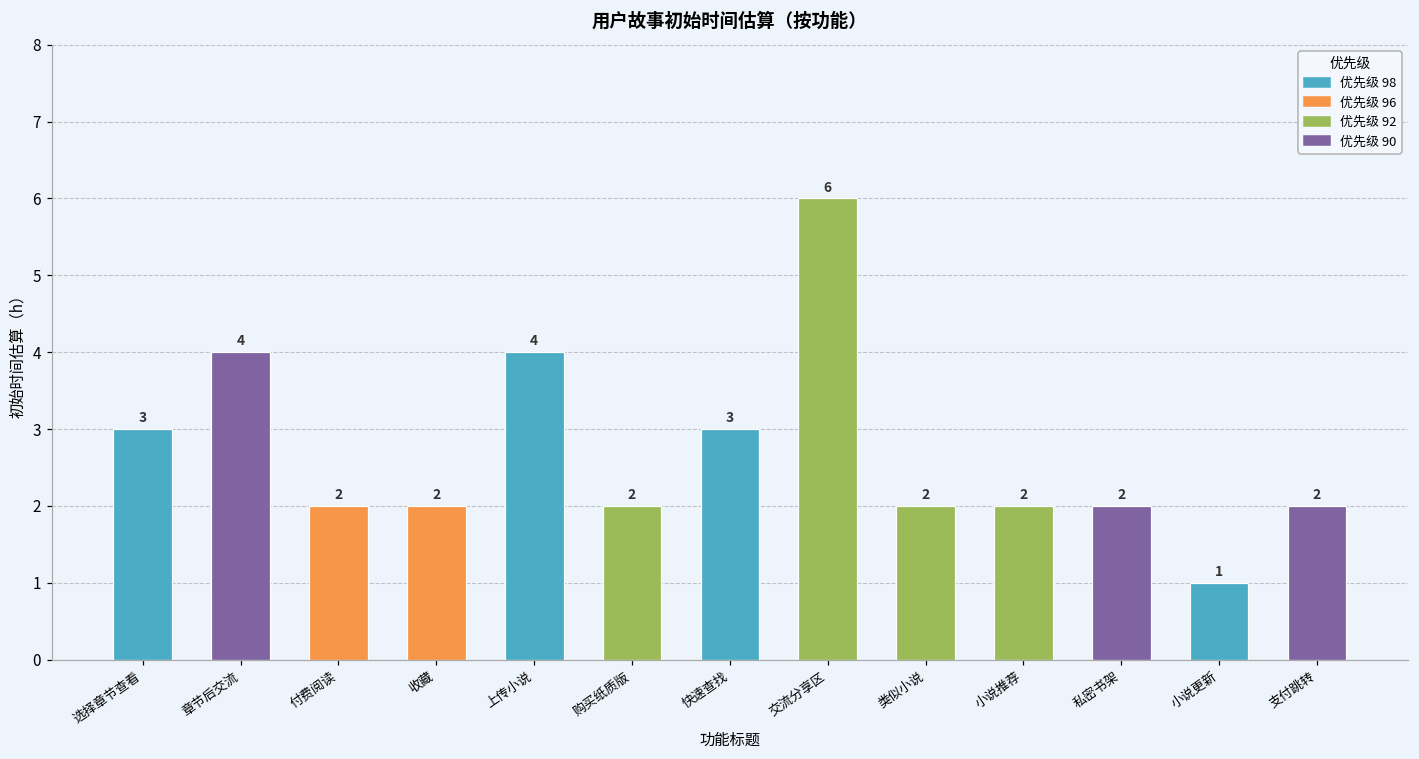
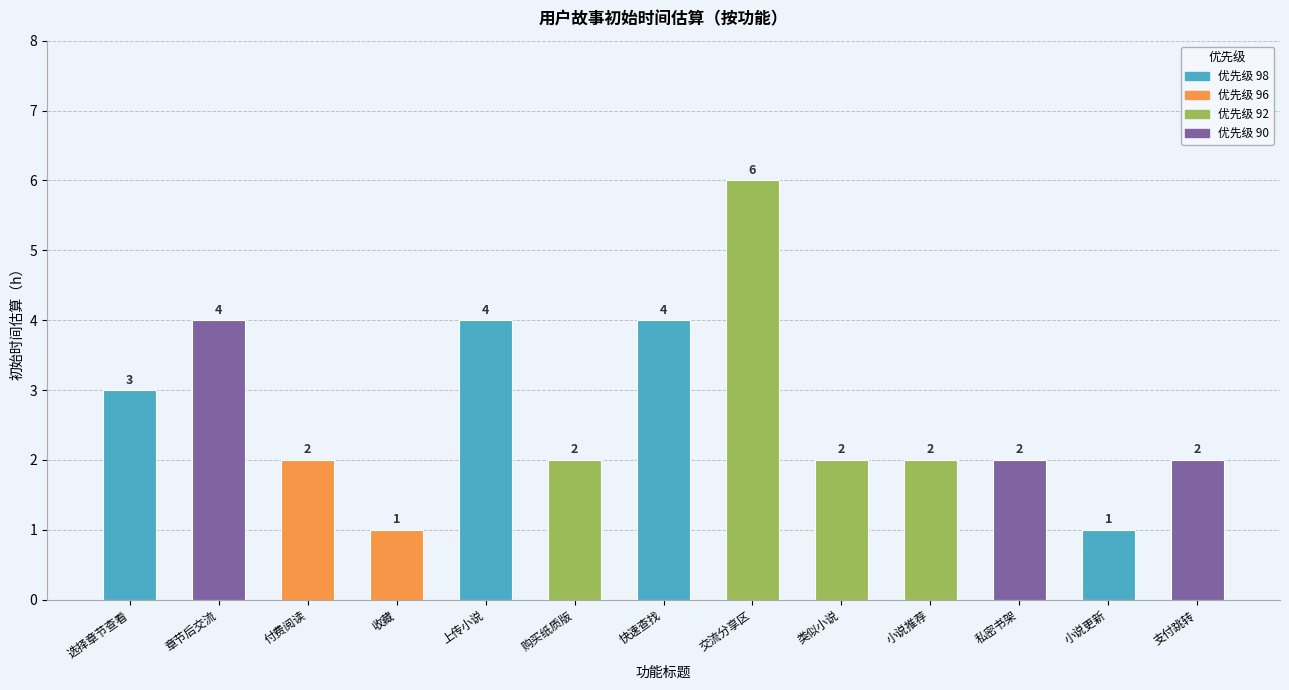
收藏: 2 -> 1
快速查找: 3 -> 4
